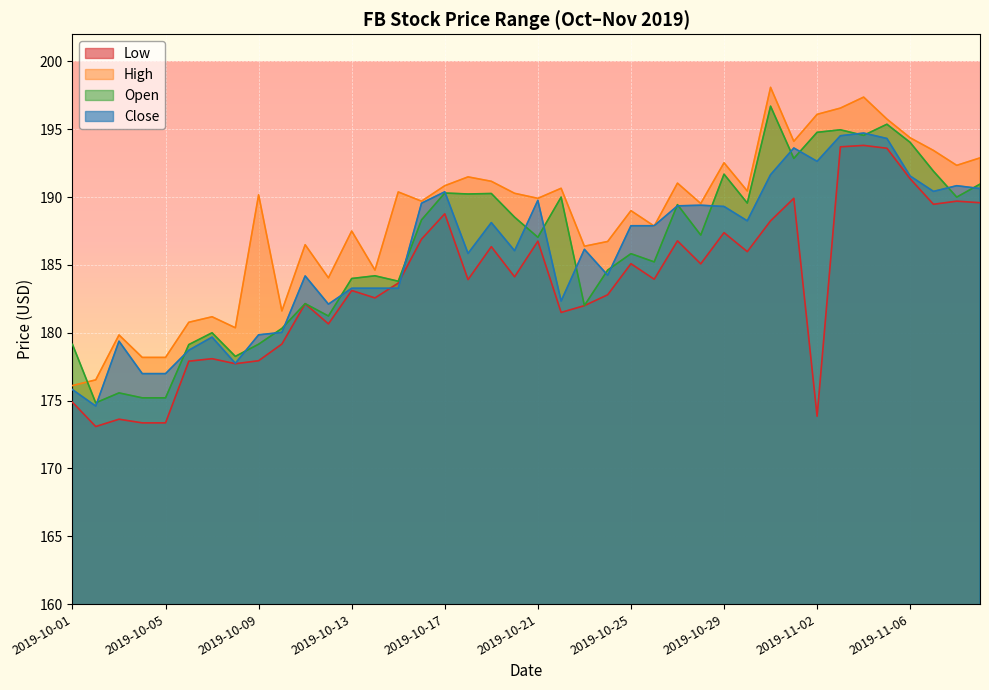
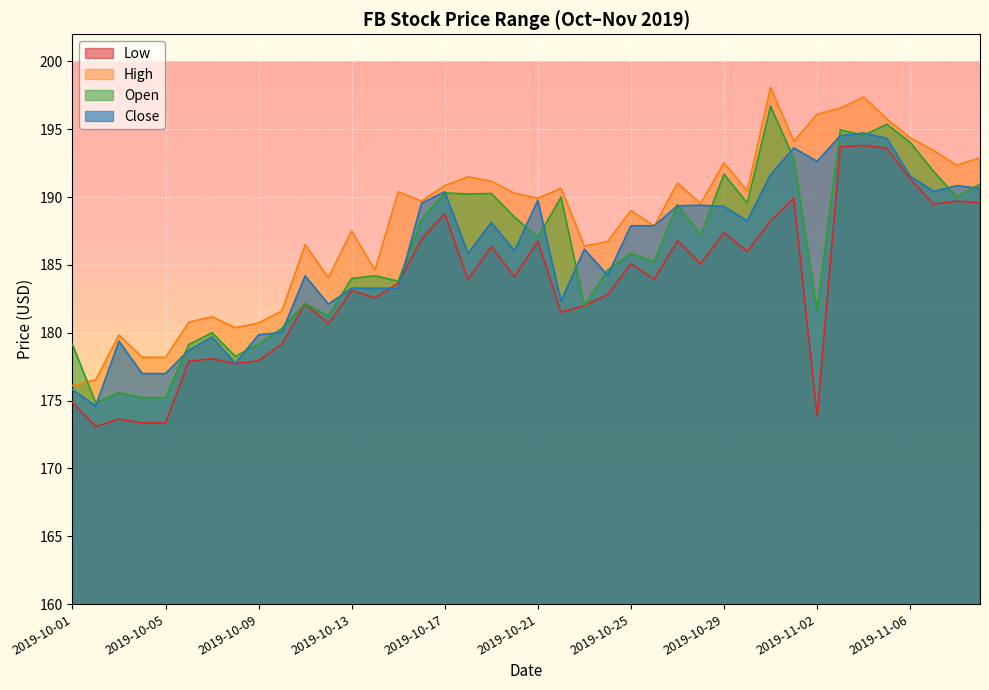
High, 2019-10-09: 190.2 -> 180.7
Open, 2019-11-02: 194.8 -> 181.7
